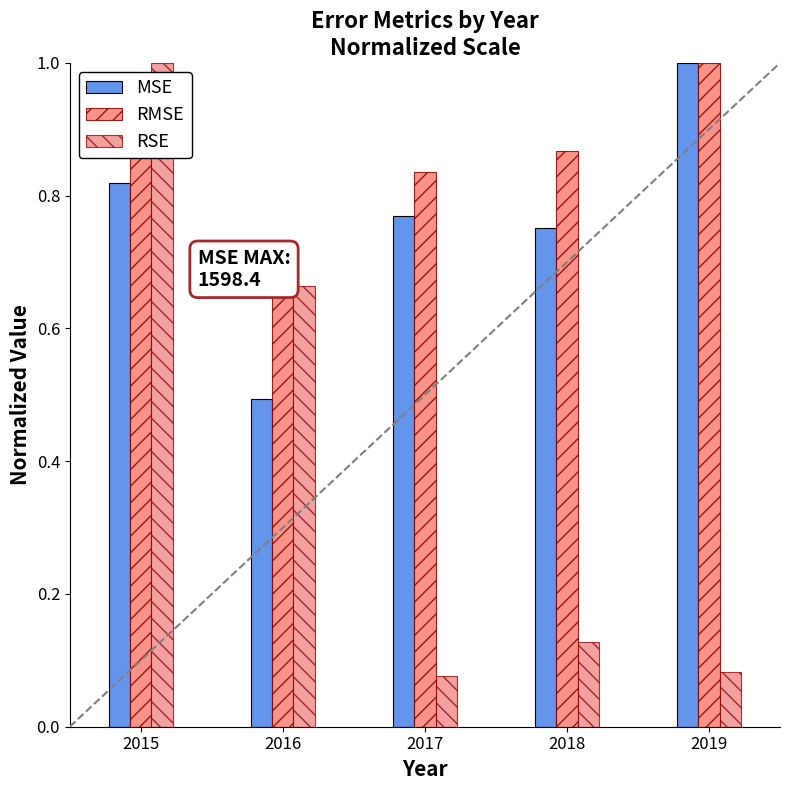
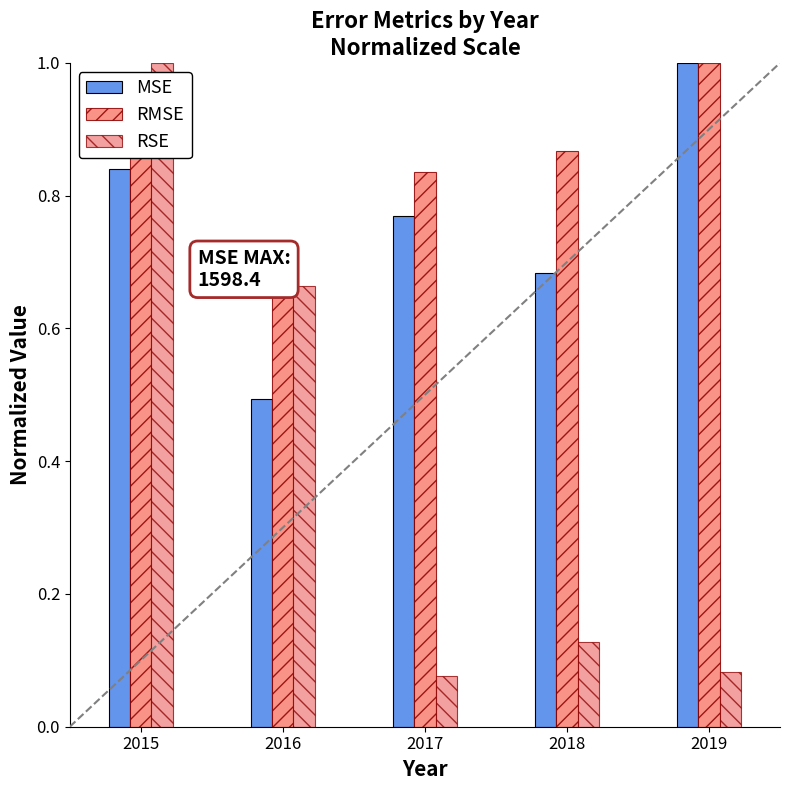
MSE, 2015: 0.82 -> 0.84
MSE, 2018: 0.75 -> 0.68
